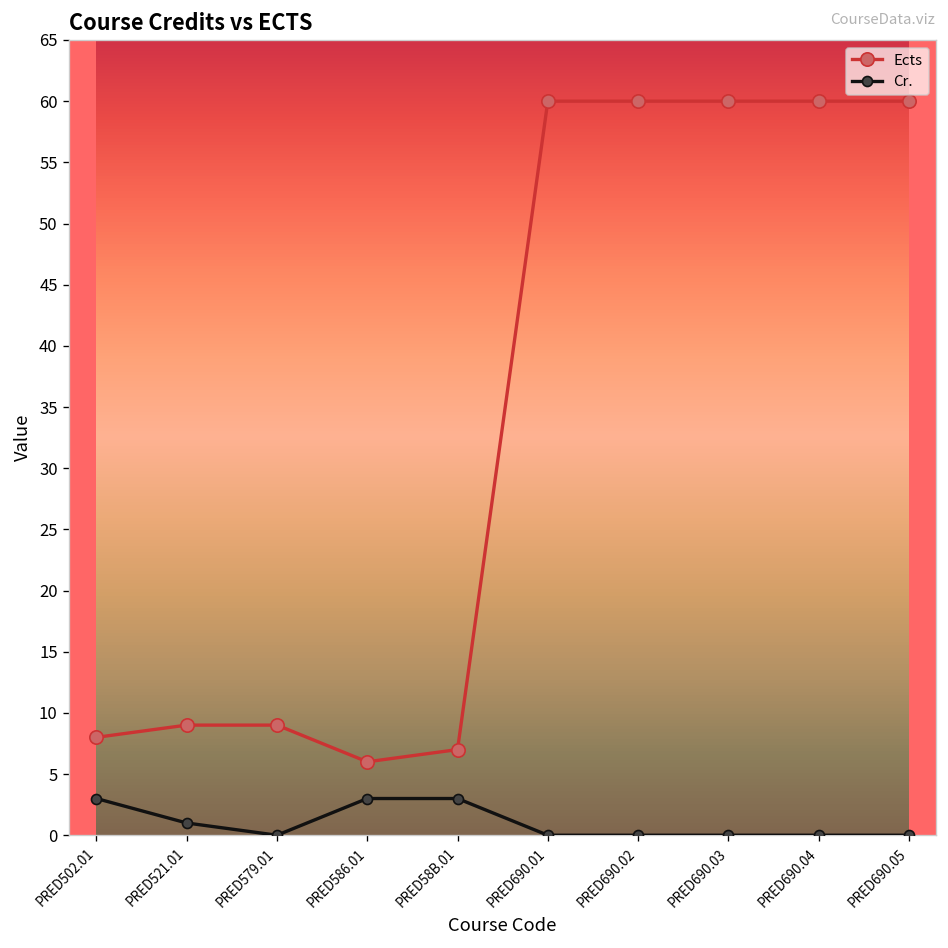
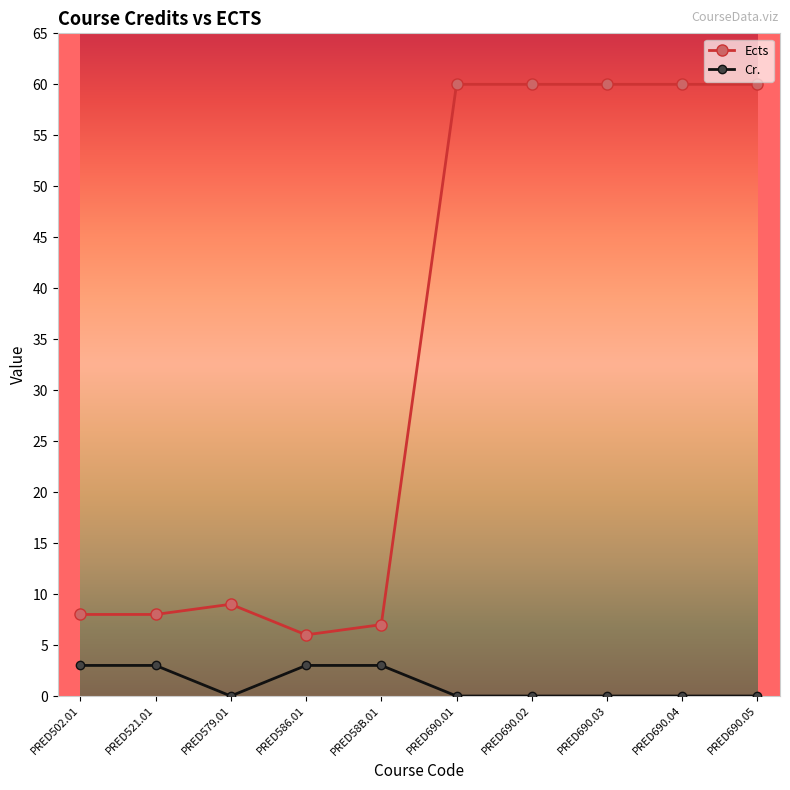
Ects, PRED521.01: 9 -> 8
Cr., PRED521.01: 1 -> 3
